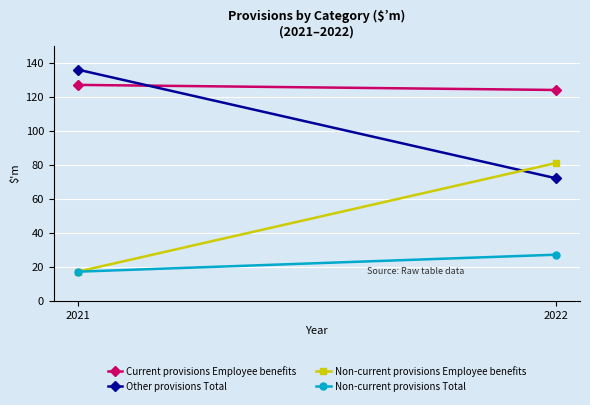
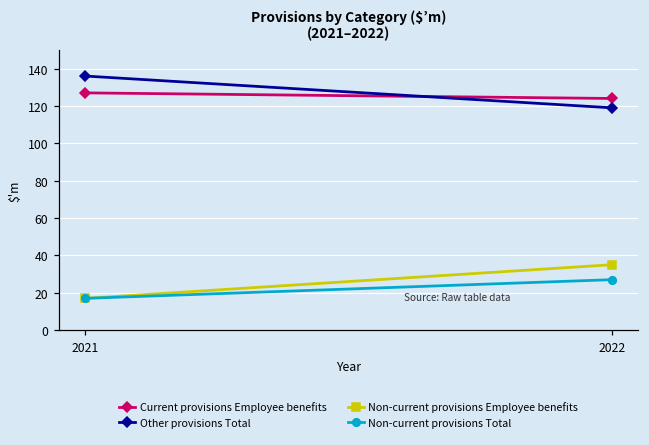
Other provisions Total, 2022: 72 -> 119
Non-current provisions Employee benefits, 2022: 81 -> 35
